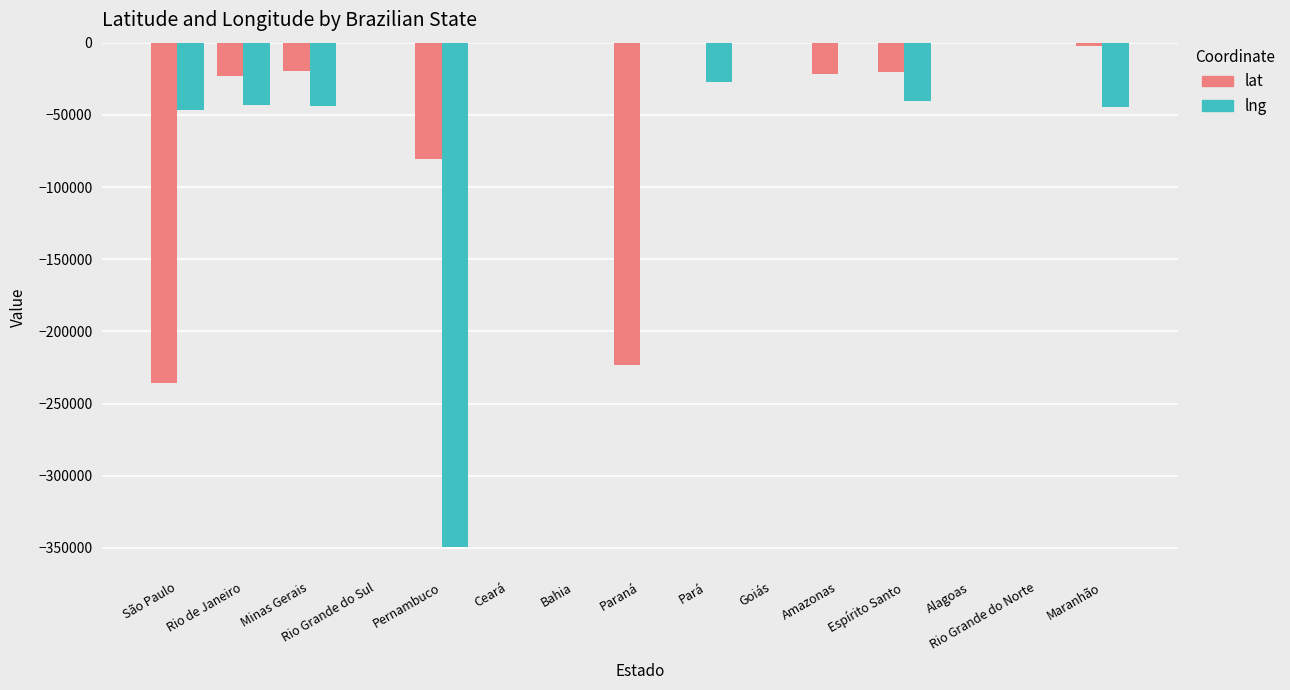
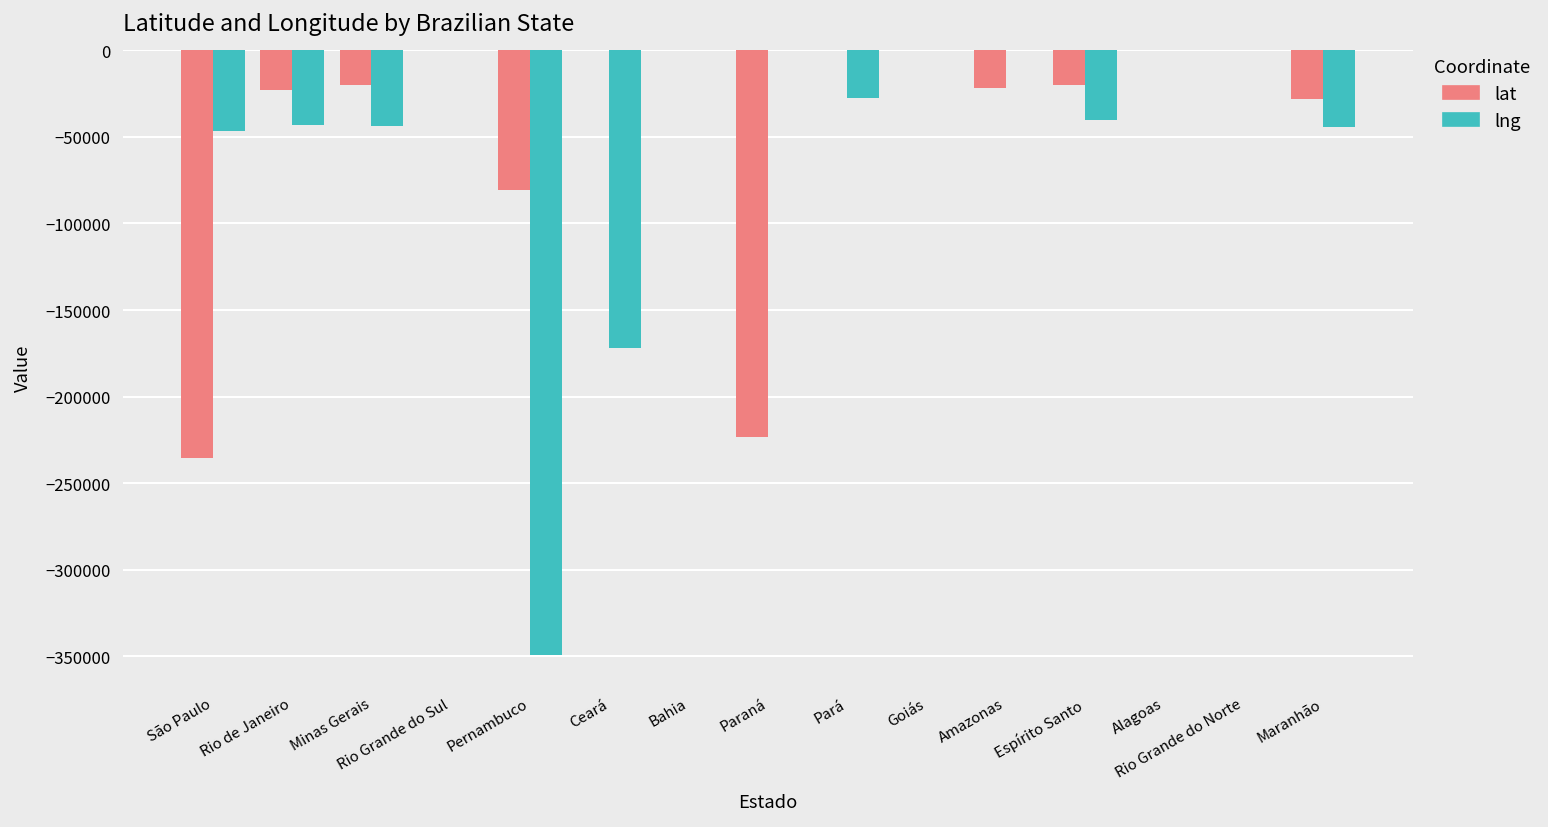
lng, Ceará: 0 -> -172000
lat, Maranhão: -3000 -> -28000
